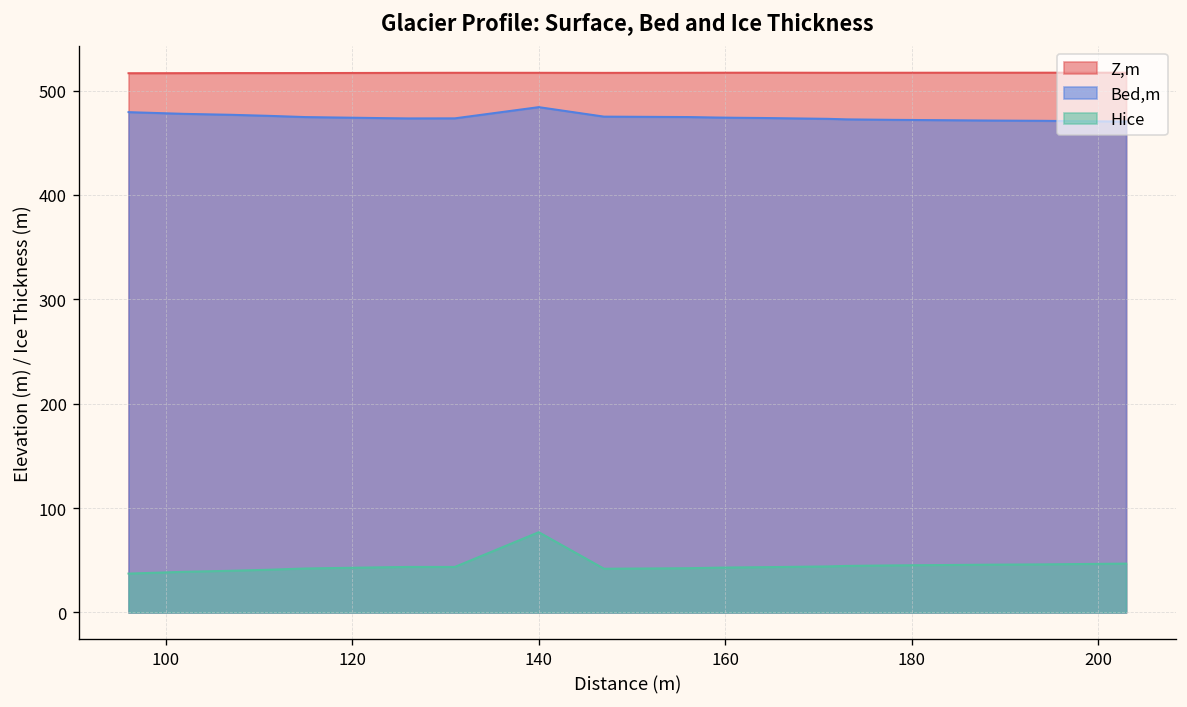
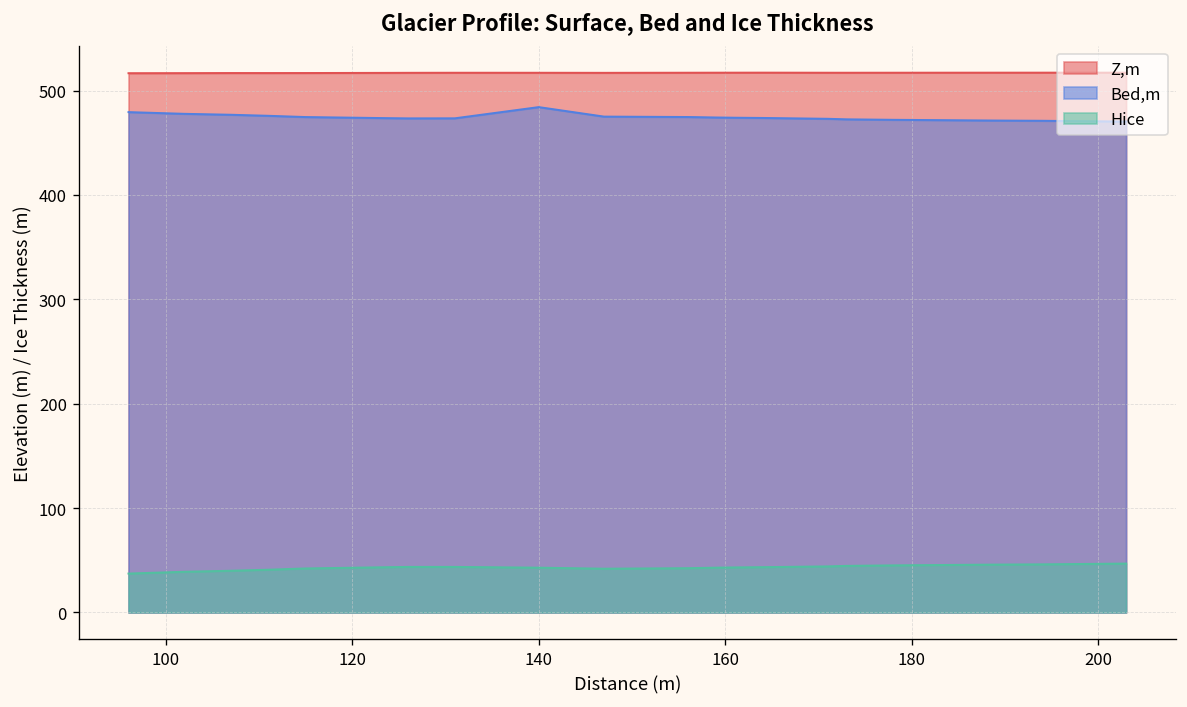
Hice, 140: 80 -> 40
